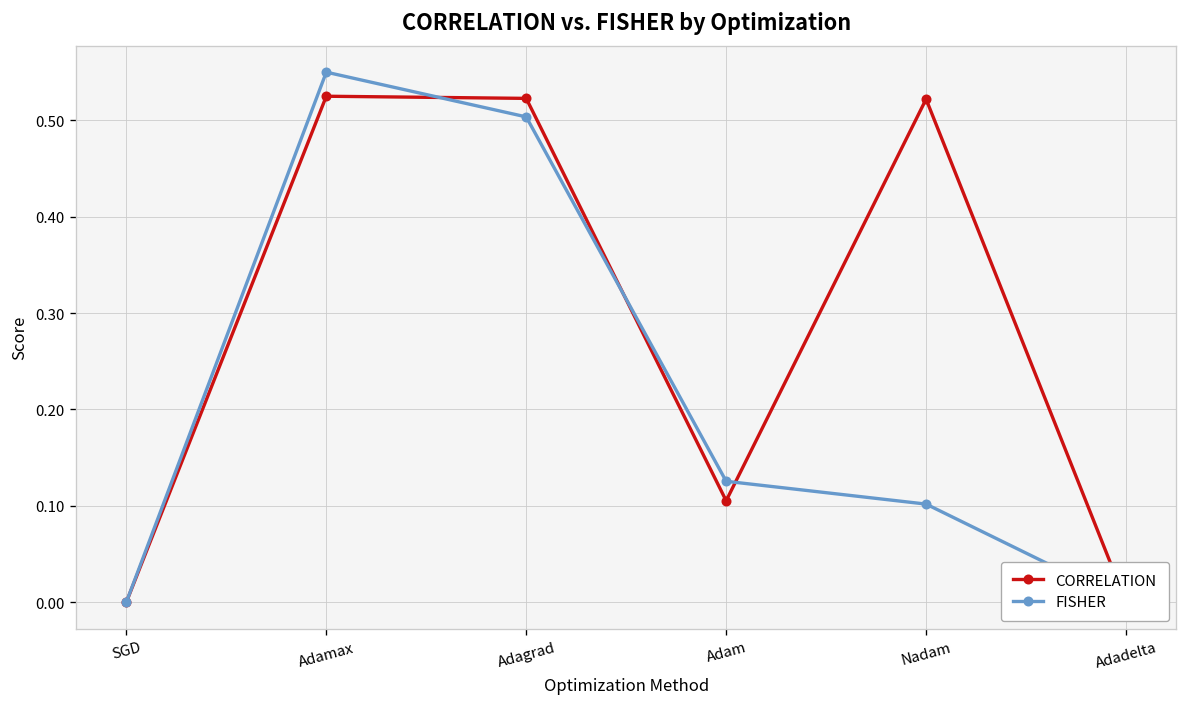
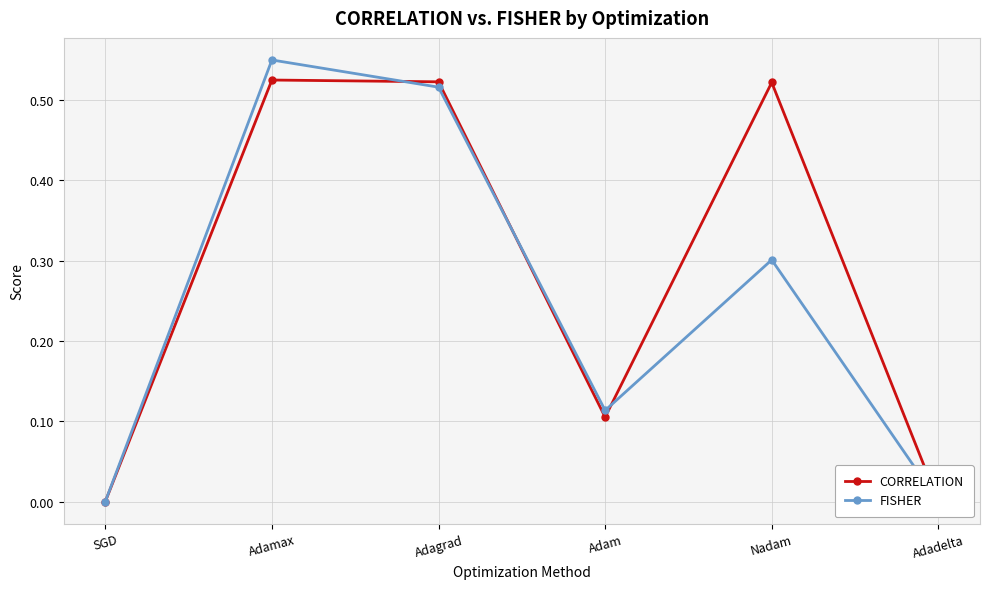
FISHER, Adagrad: 0.50 -> 0.52
FISHER, Adam: 0.13 -> 0.11
FISHER, Nadam: 0.10 -> 0.30
